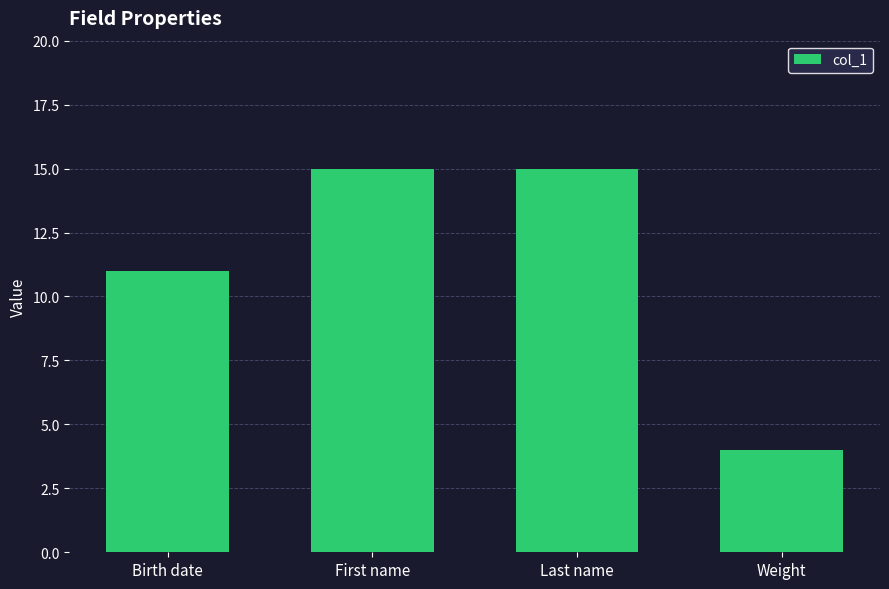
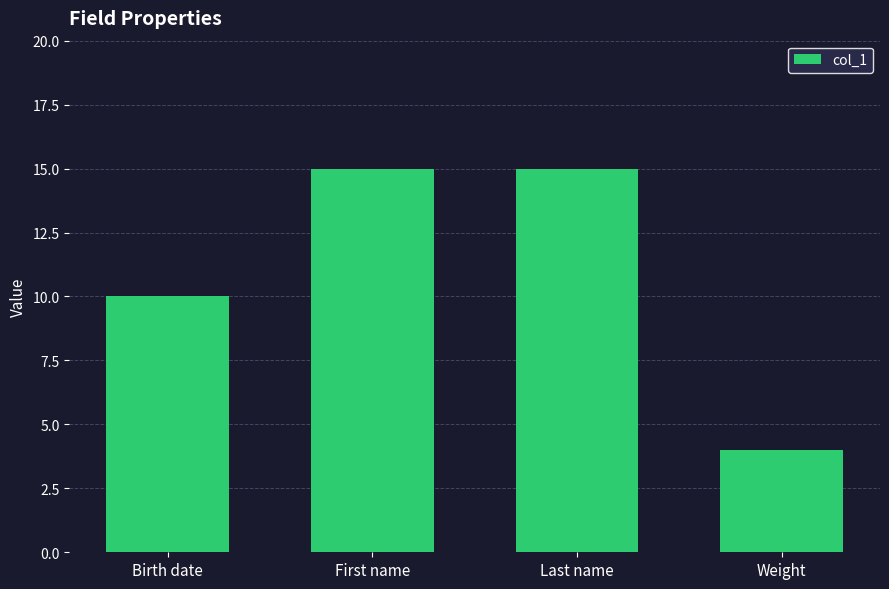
Birth date: 11 -> 10
